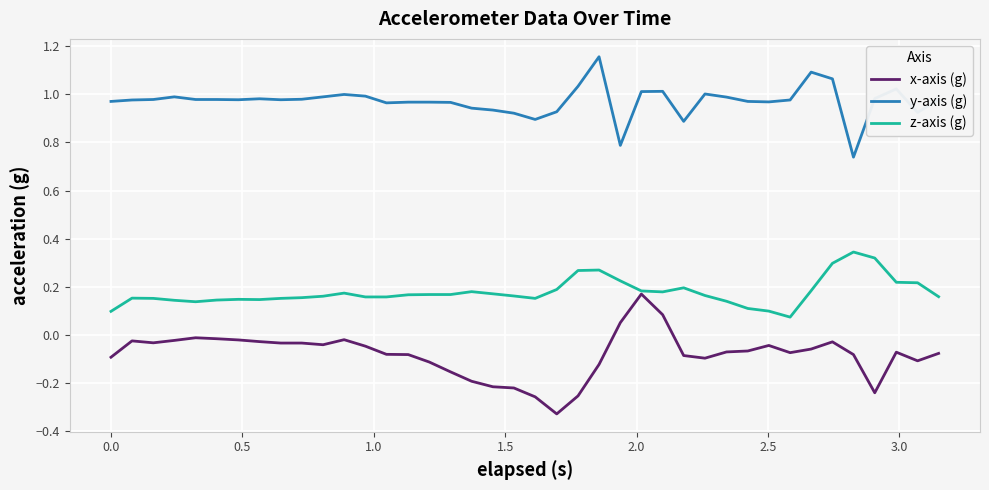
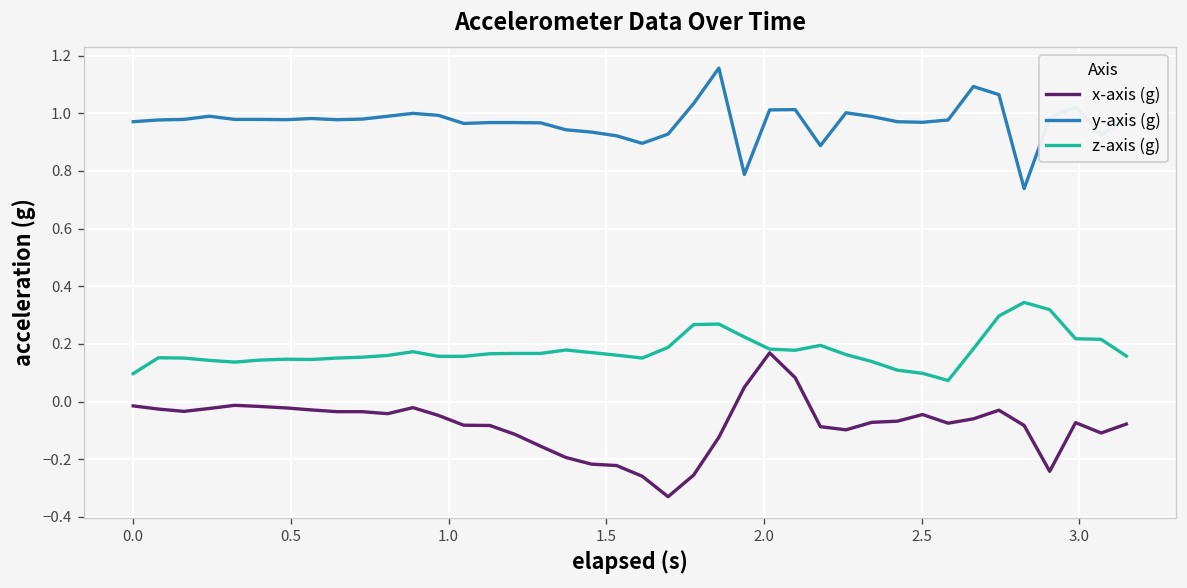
x-axis (g), 0.0: -0.09 -> -0.02
